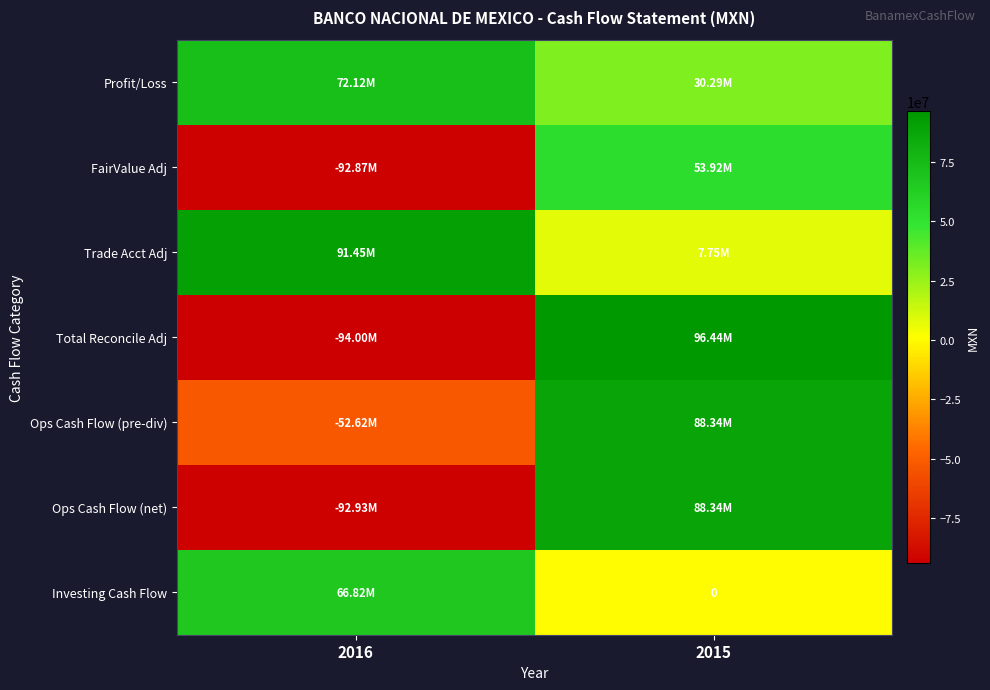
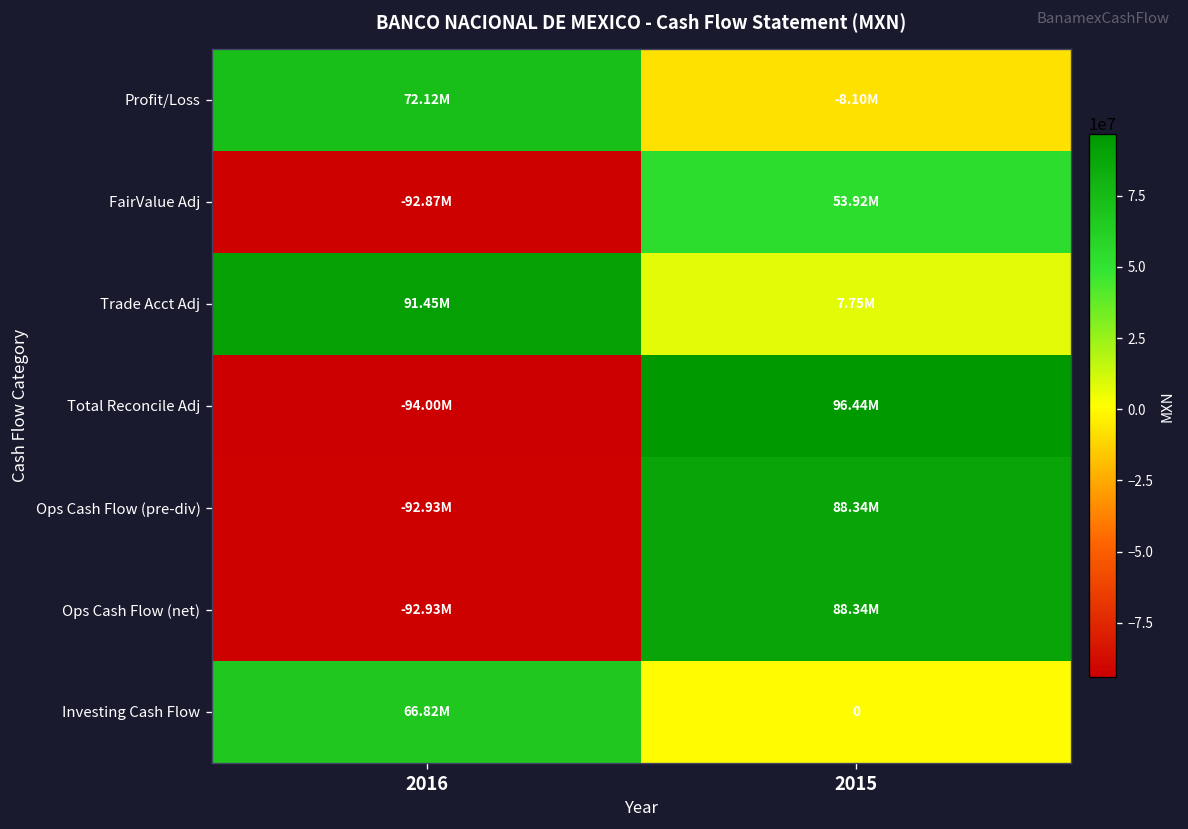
Profit/Loss, 2015: 30.29M -> -8.10M
Ops Cash Flow (pre-div), 2016: -52.62M -> -92.93M
